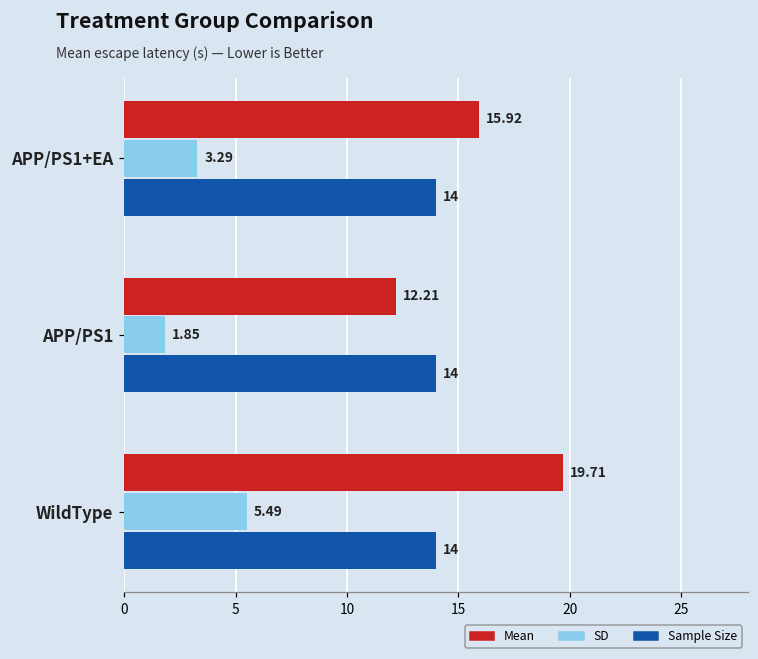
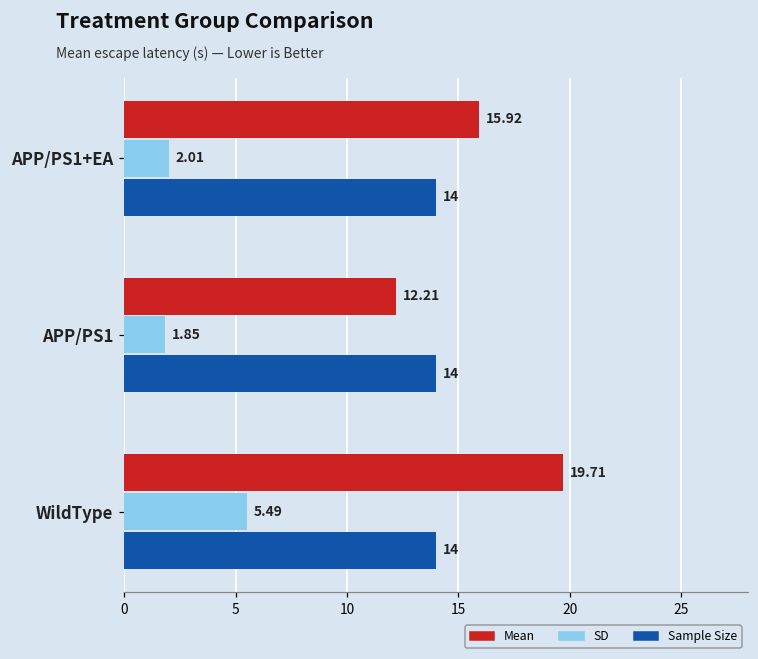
SD, APP/PS1+EA: 3.29 -> 2.01
